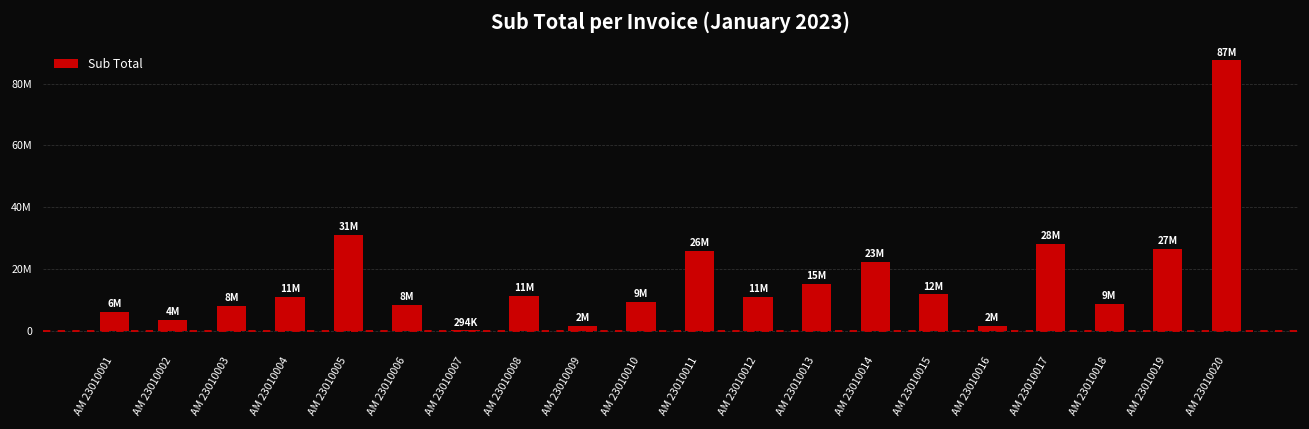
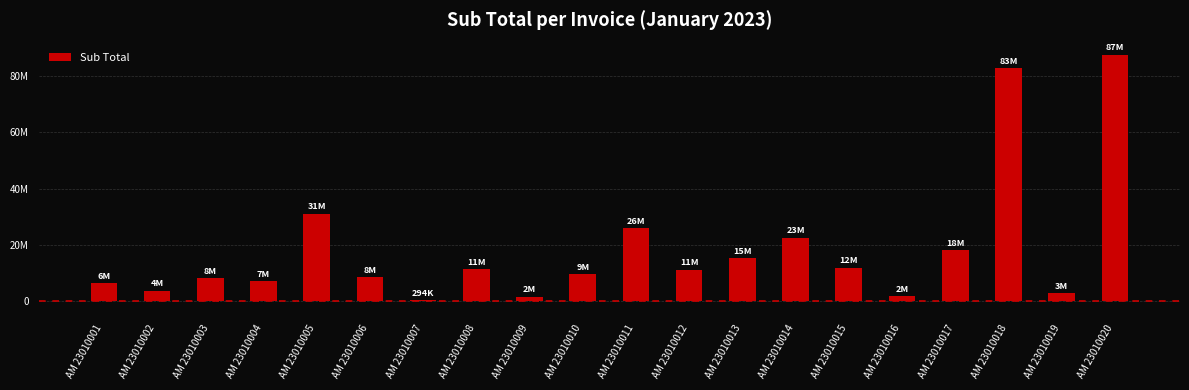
AM 23010004: 11M -> 7M
AM 23010017: 28M -> 18M
AM 23010018: 9M -> 83M
AM 23010019: 27M -> 3M
